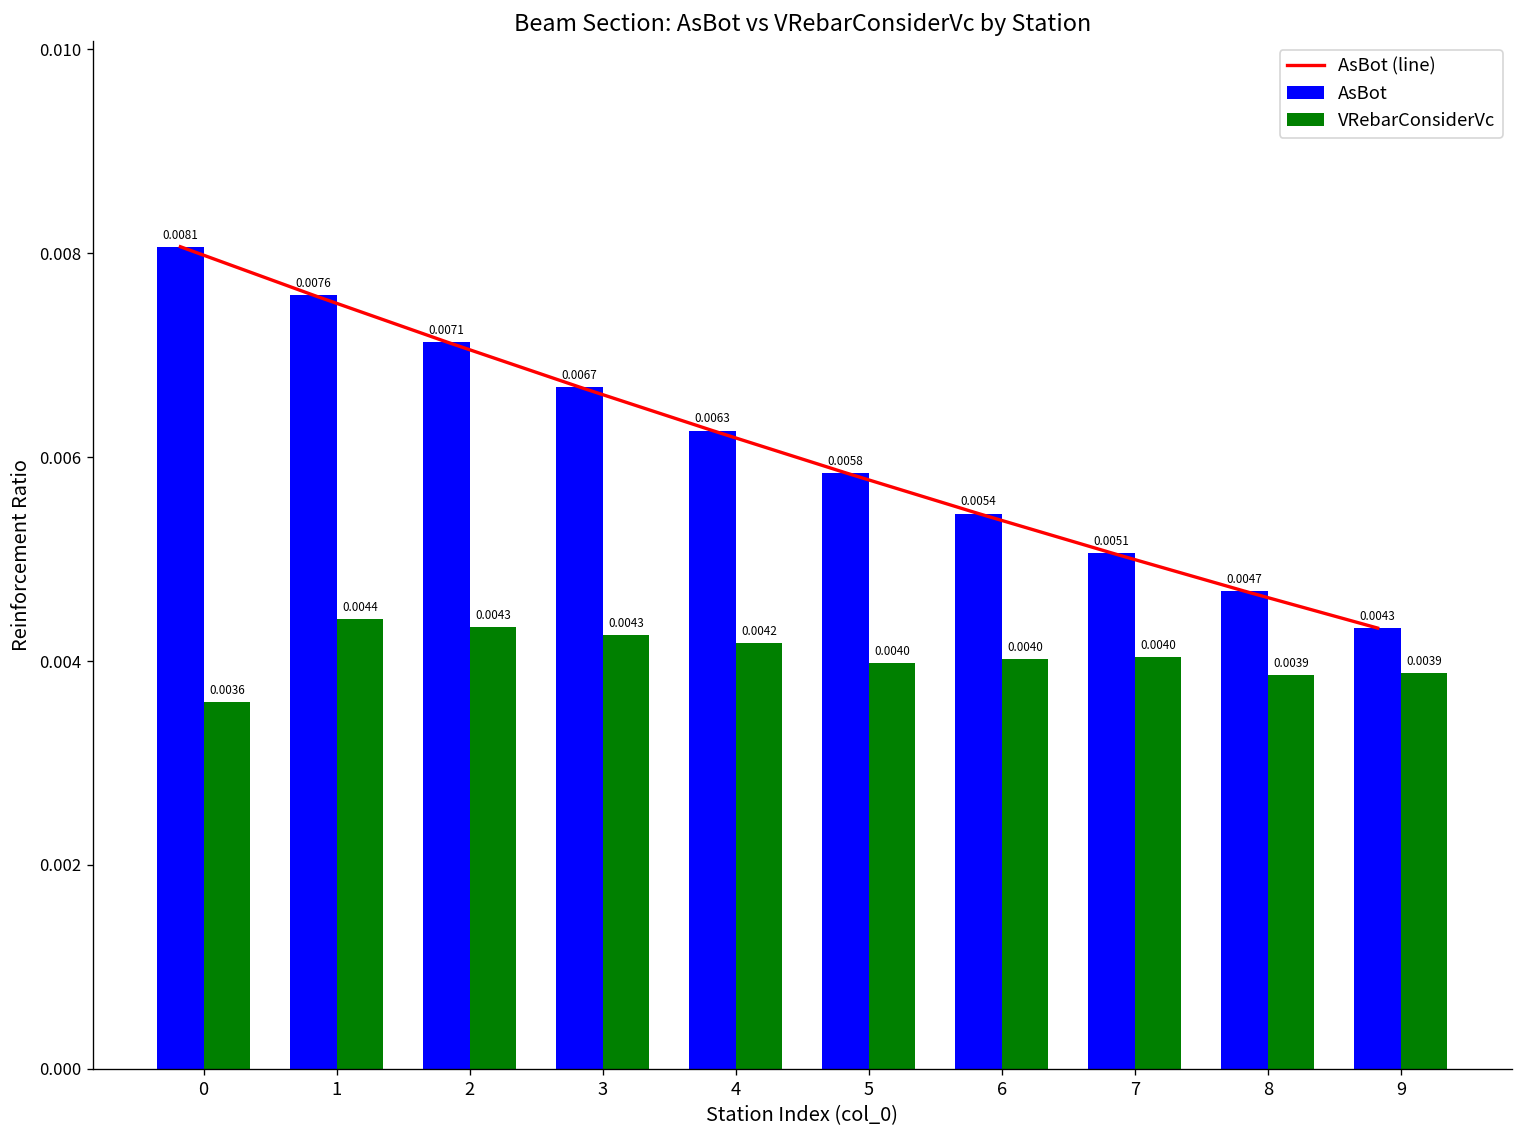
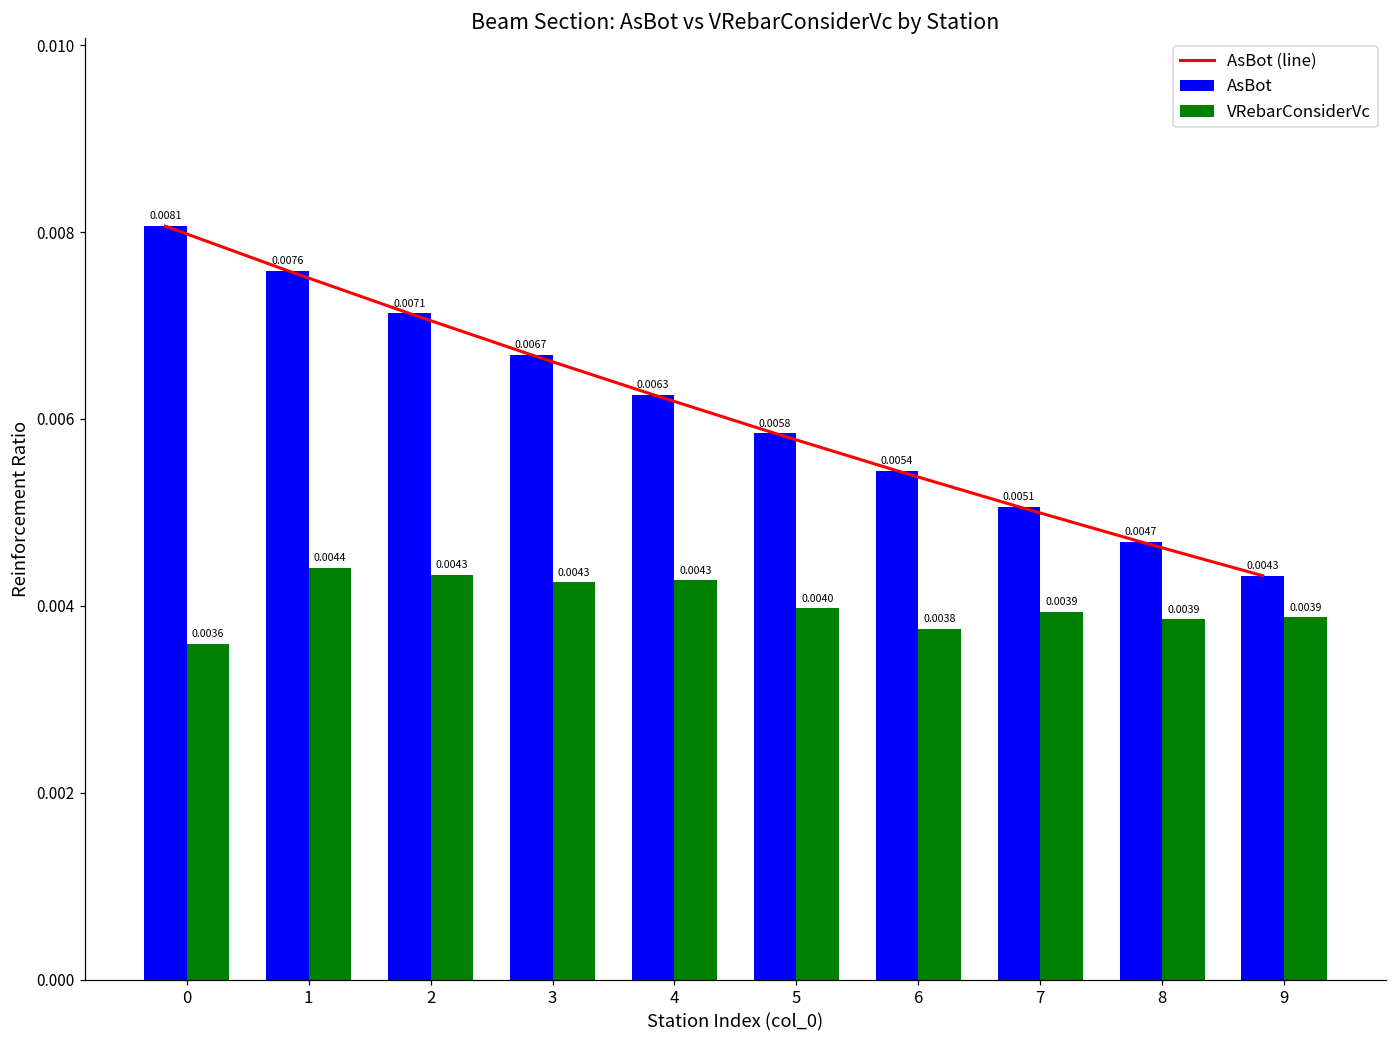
VRebarConsiderVc, 4: 0.0042 -> 0.0043
VRebarConsiderVc, 6: 0.0040 -> 0.0038
VRebarConsiderVc, 7: 0.0040 -> 0.0039
